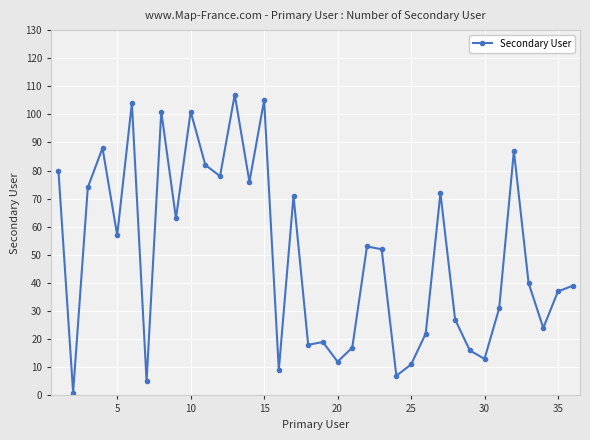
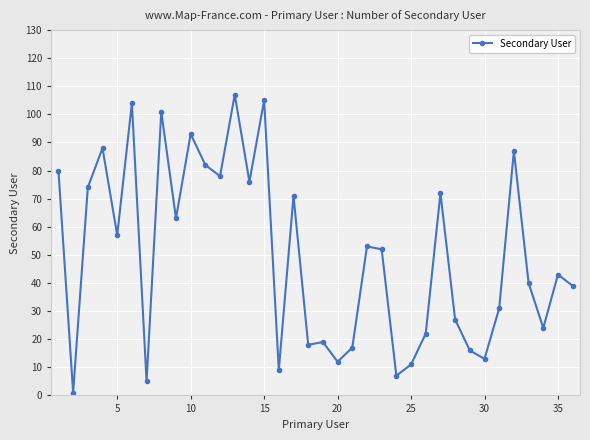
10: 101 -> 93
35: 37 -> 43
